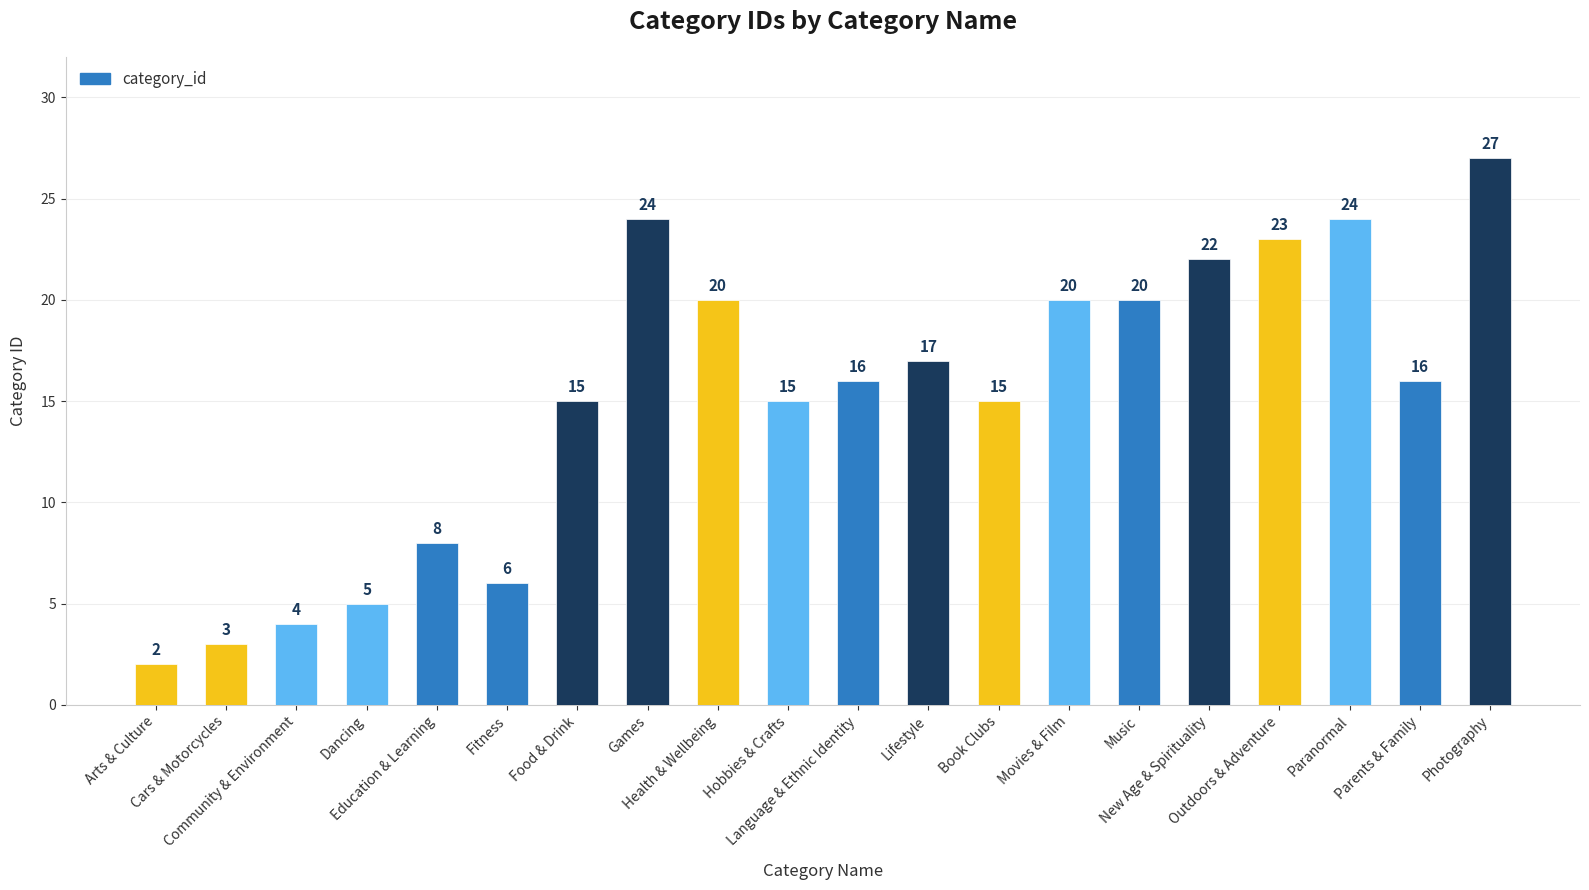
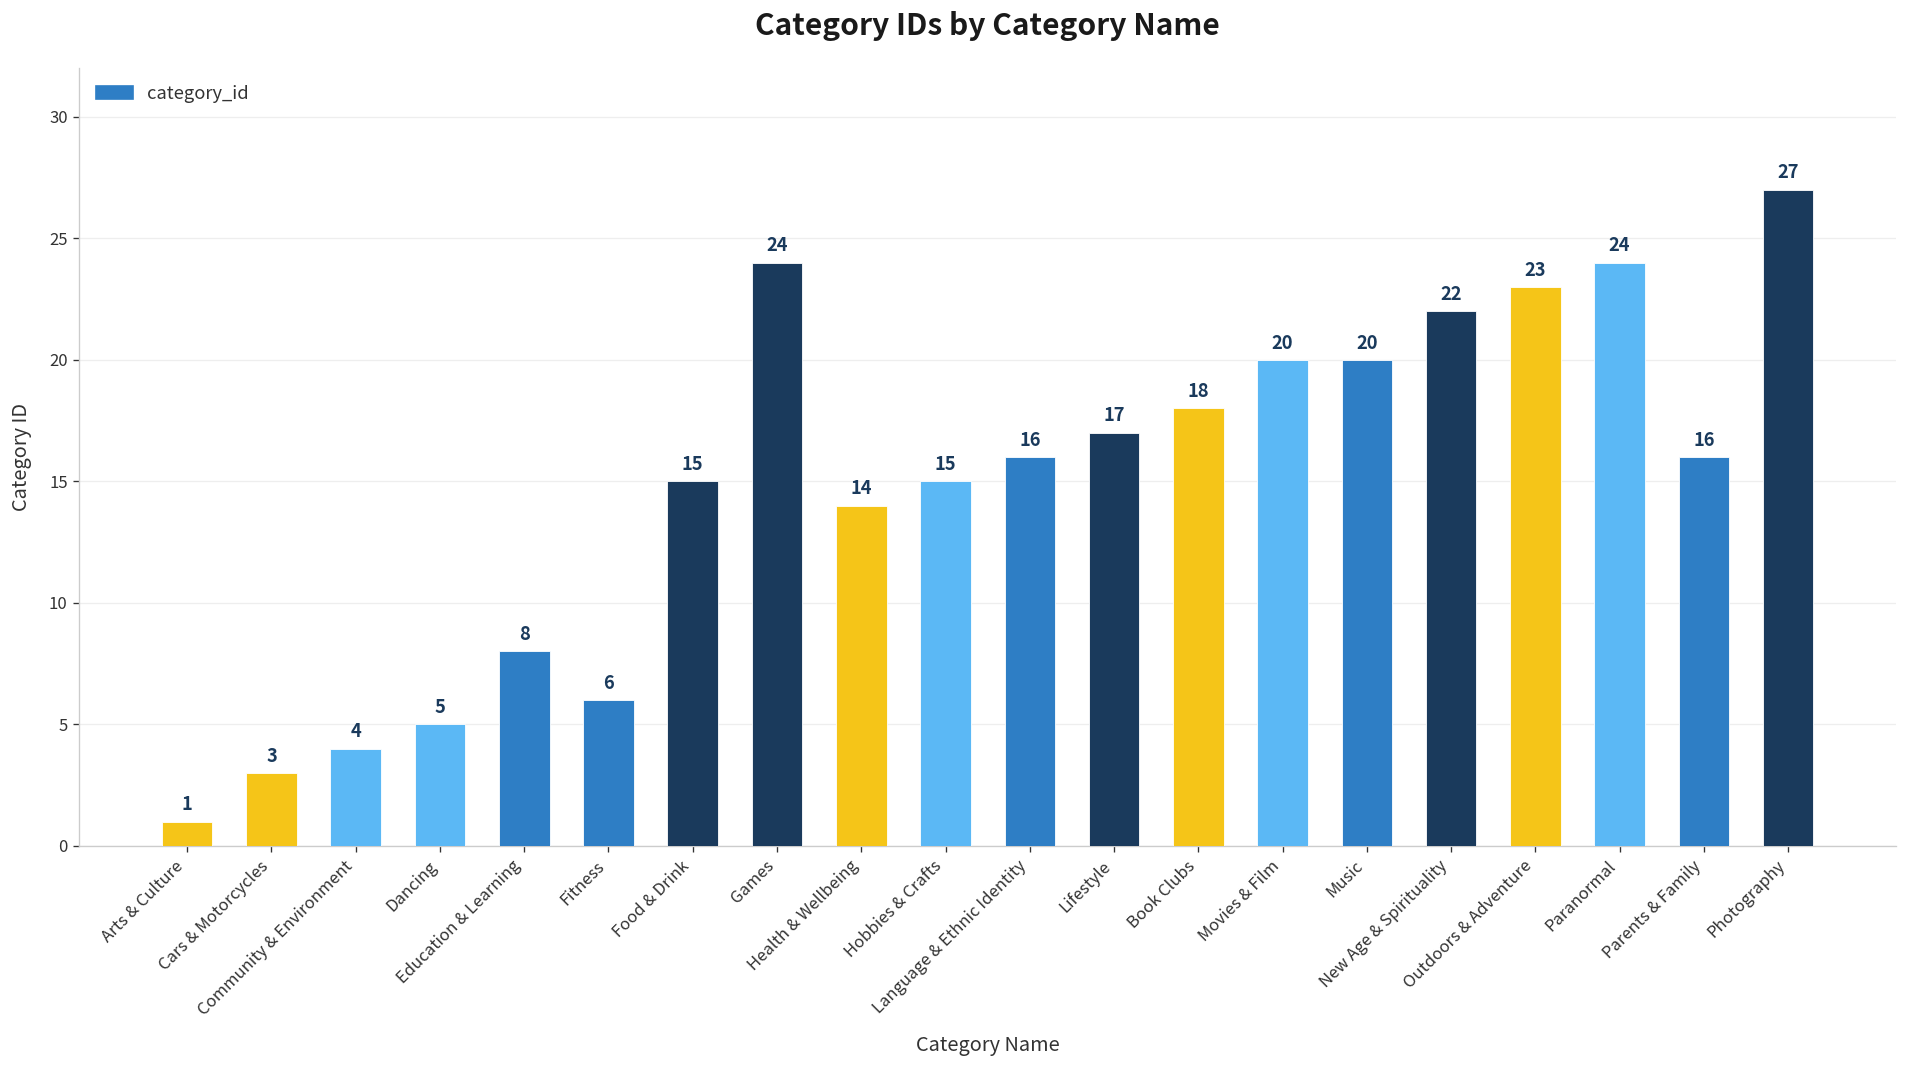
Arts & Culture: 2 -> 1
Health & Wellbeing: 20 -> 14
Book Clubs: 15 -> 18
